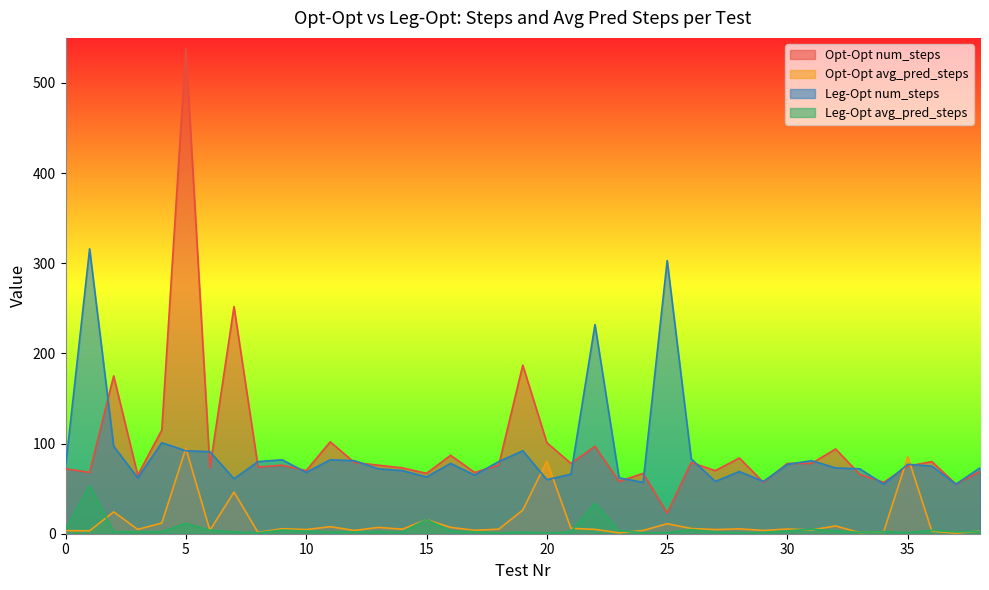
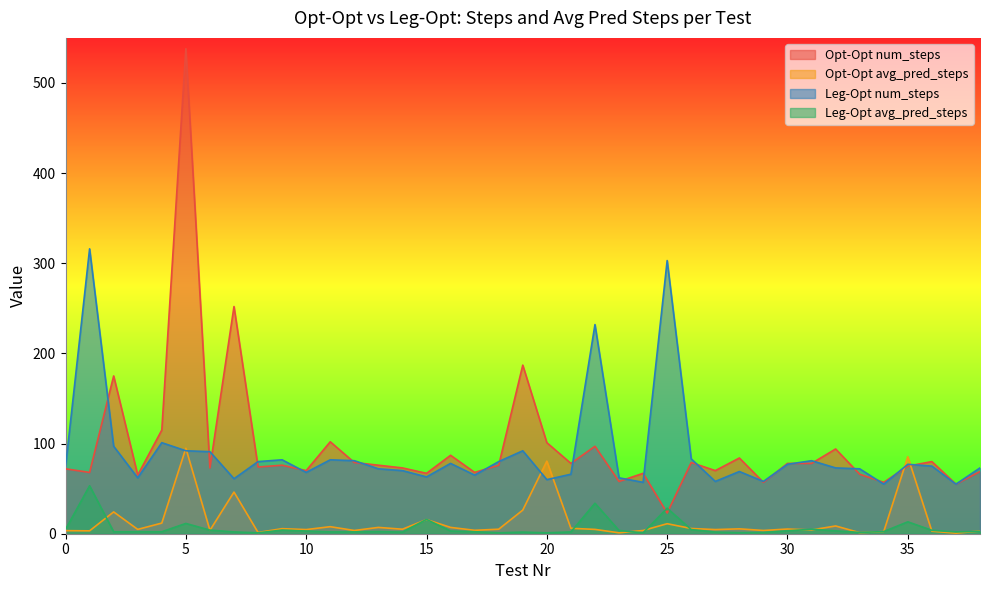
Leg-Opt avg_pred_steps, 25: 0 -> 30
Leg-Opt avg_pred_steps, 35: 0 -> 10
